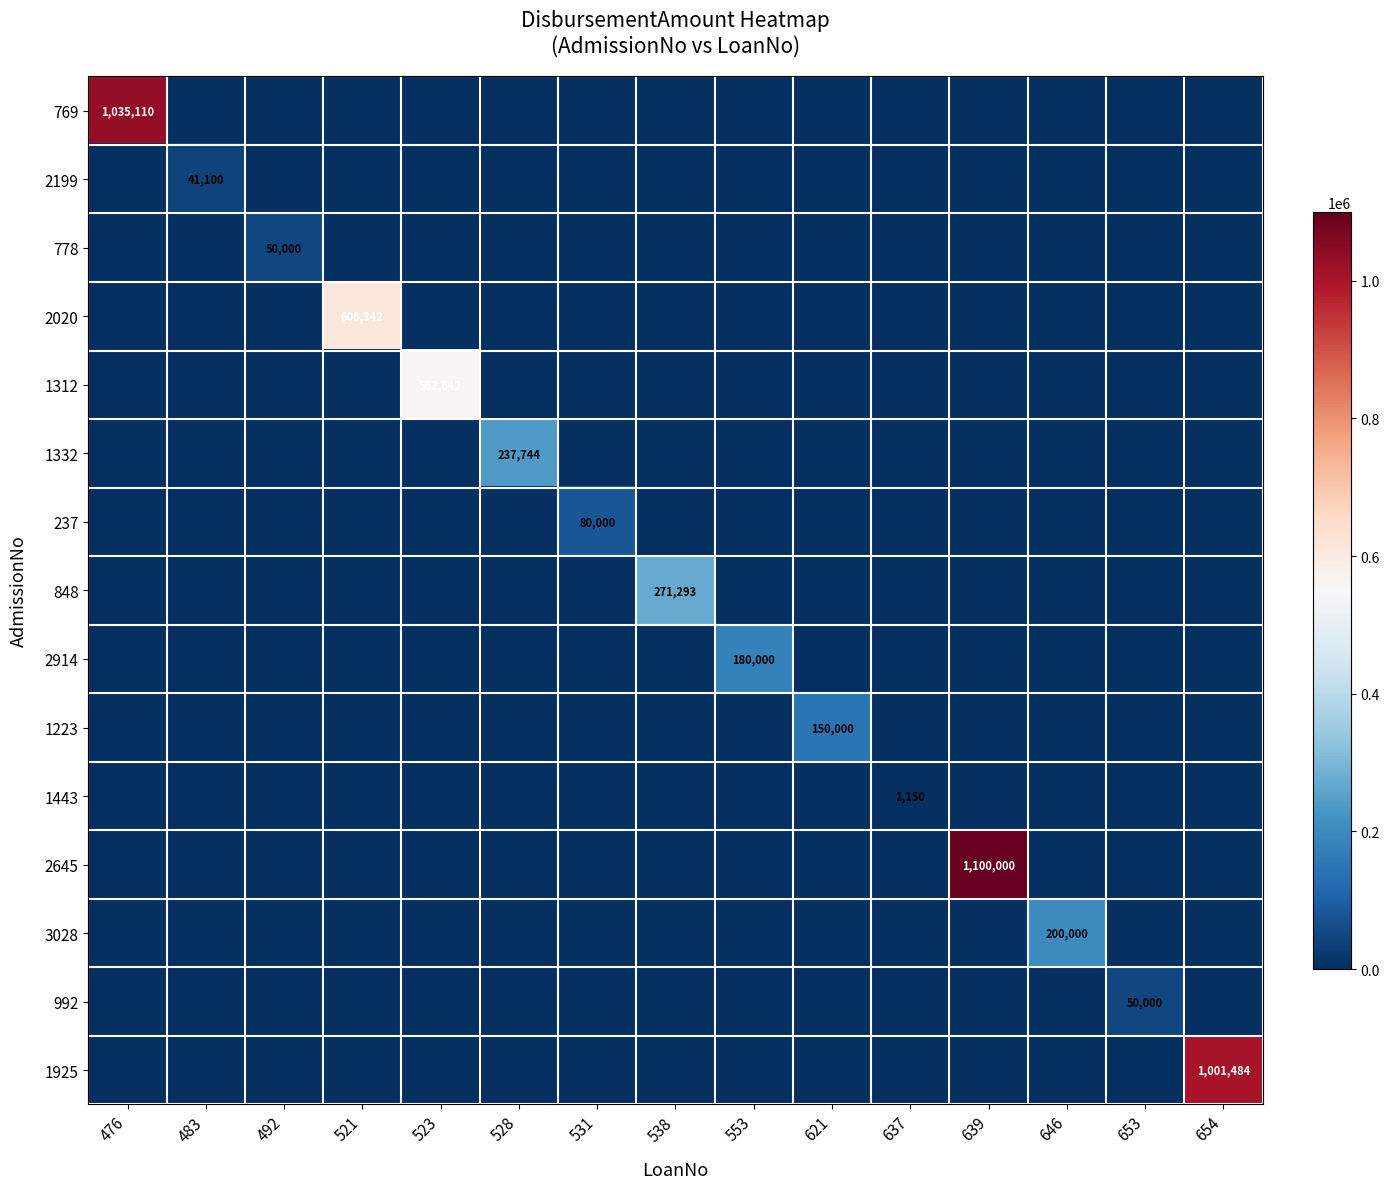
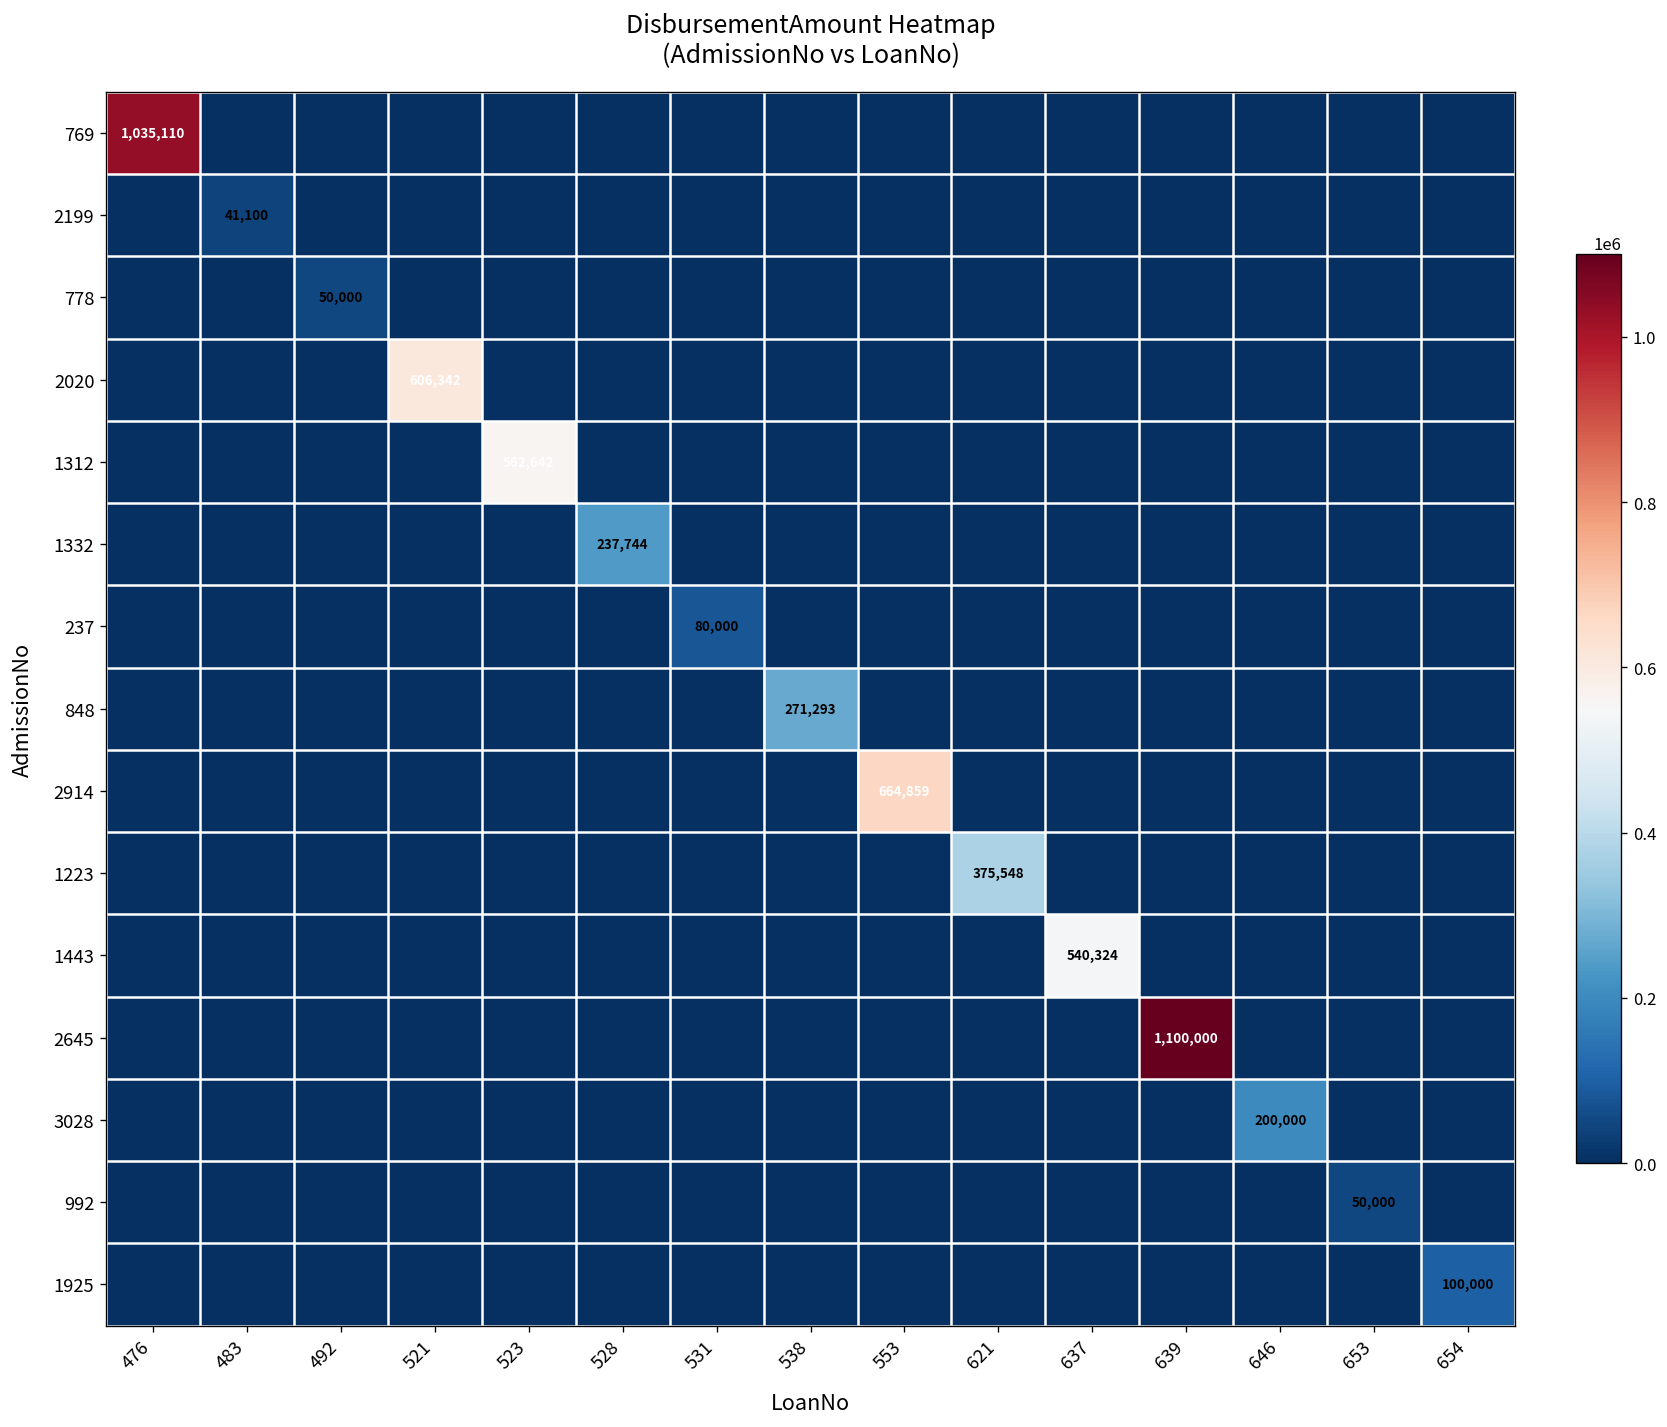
2914, 553: 180,000 -> 664,859
1223, 621: 150,000 -> 375,548
1443, 637: 1,150 -> 540,324
1925, 654: 1,001,484 -> 100,000
